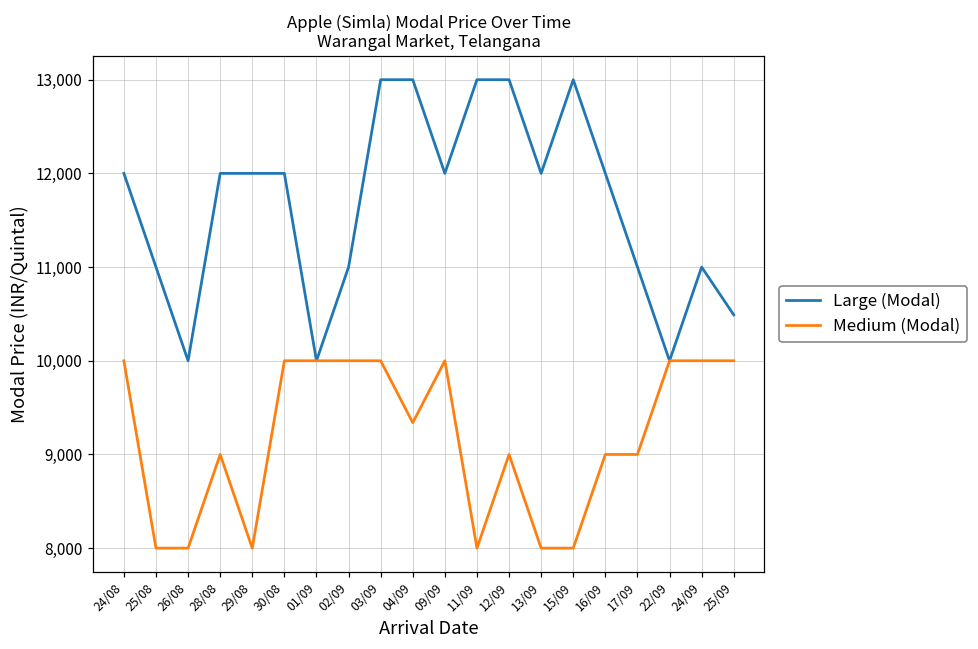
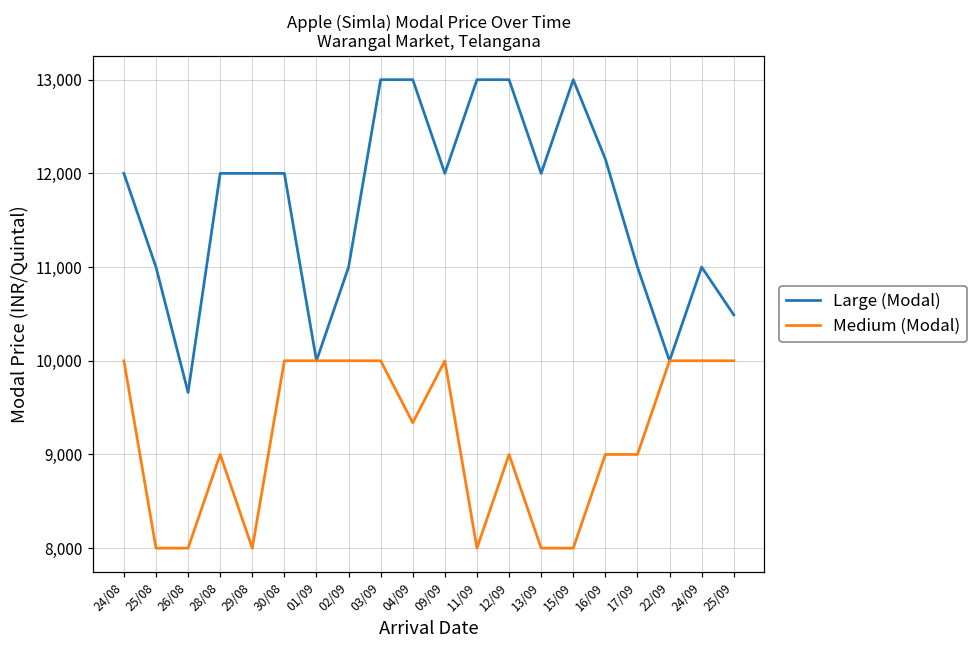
Large (Modal), 26/08: 10,000 -> 9,700
Large (Modal), 16/09: 12,000 -> 12,200
